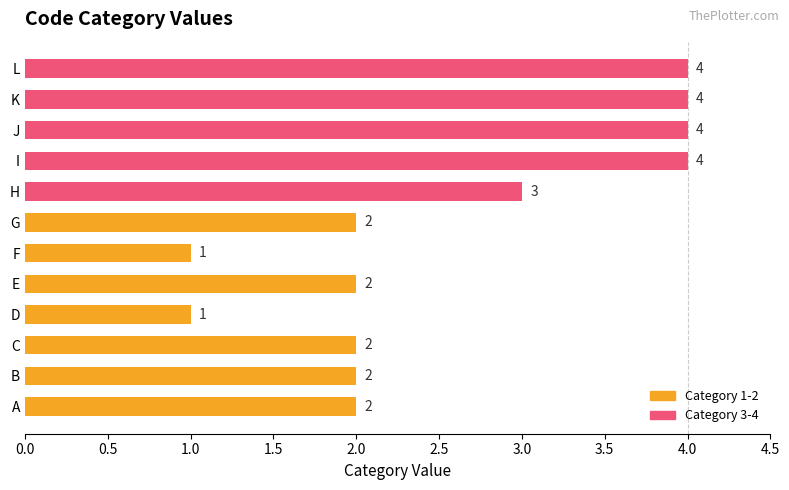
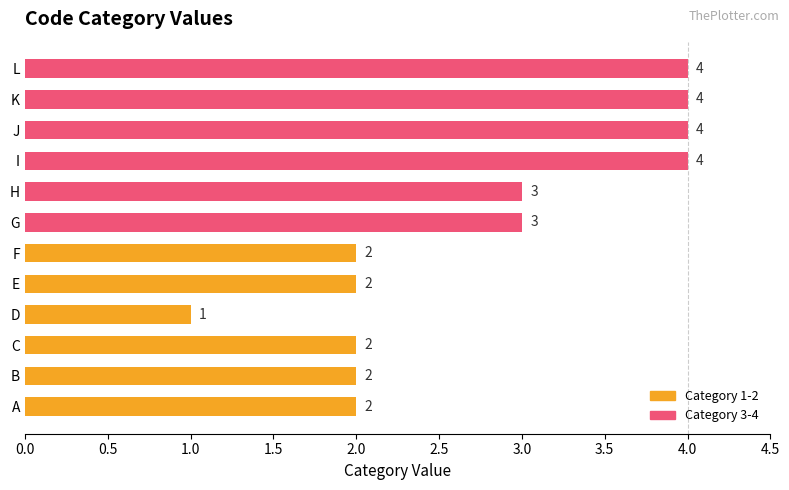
G: 2 -> 3
F: 1 -> 2
